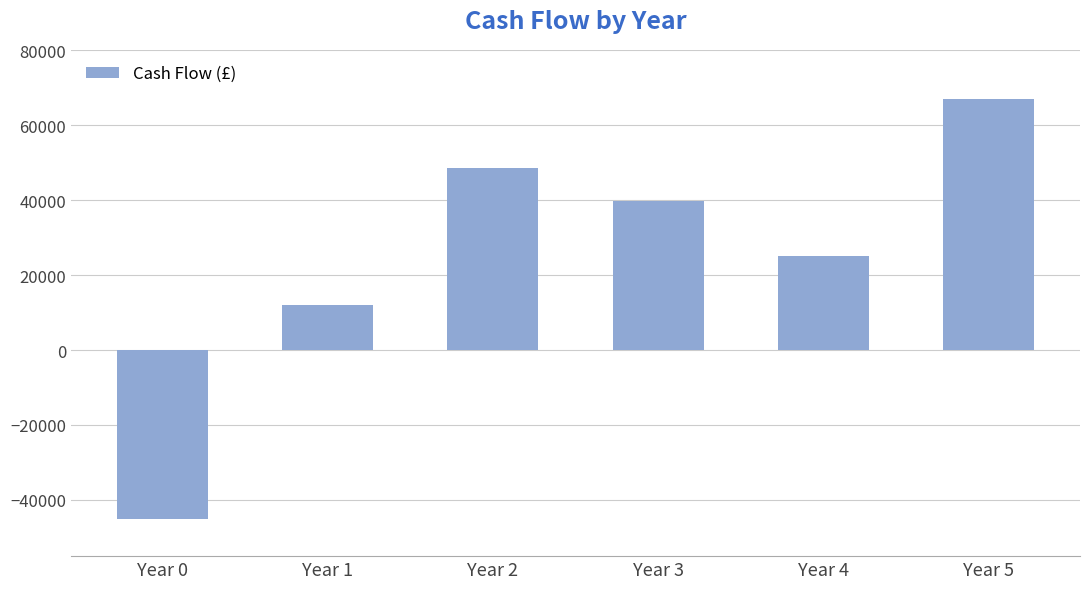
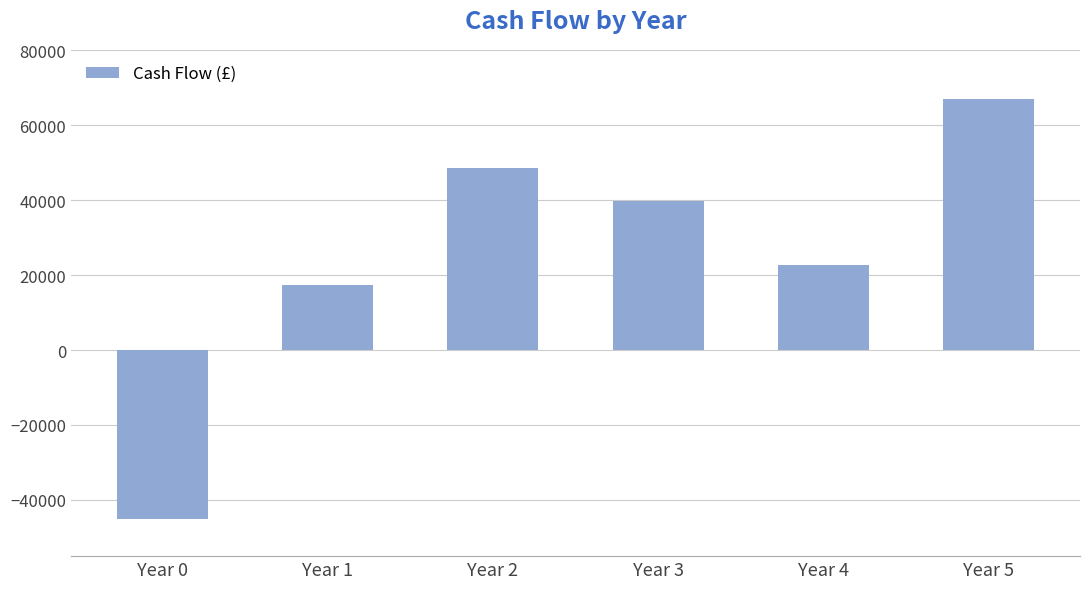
Year 1: 12000 -> 17000
Year 4: 25000 -> 23000
